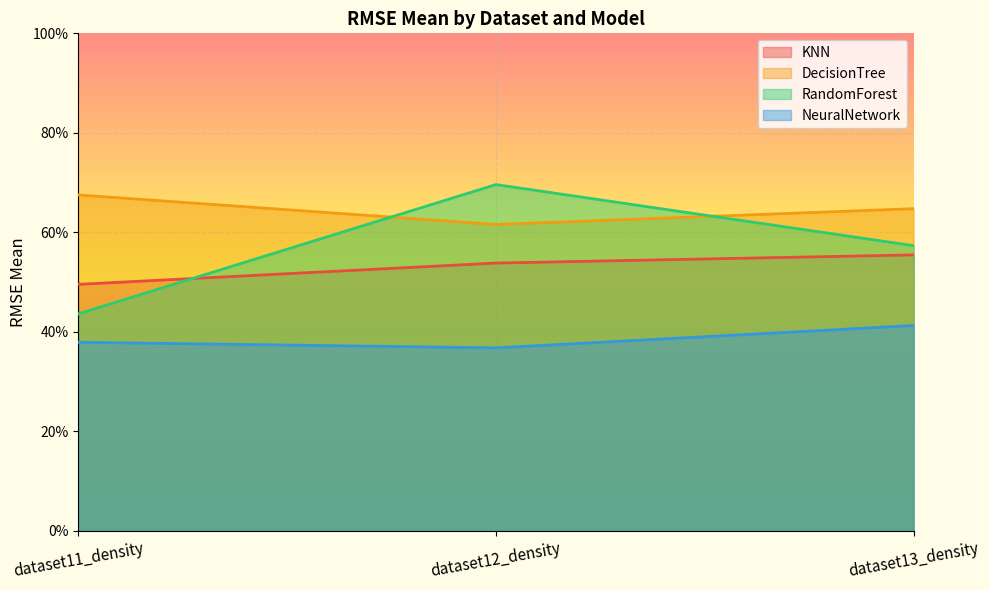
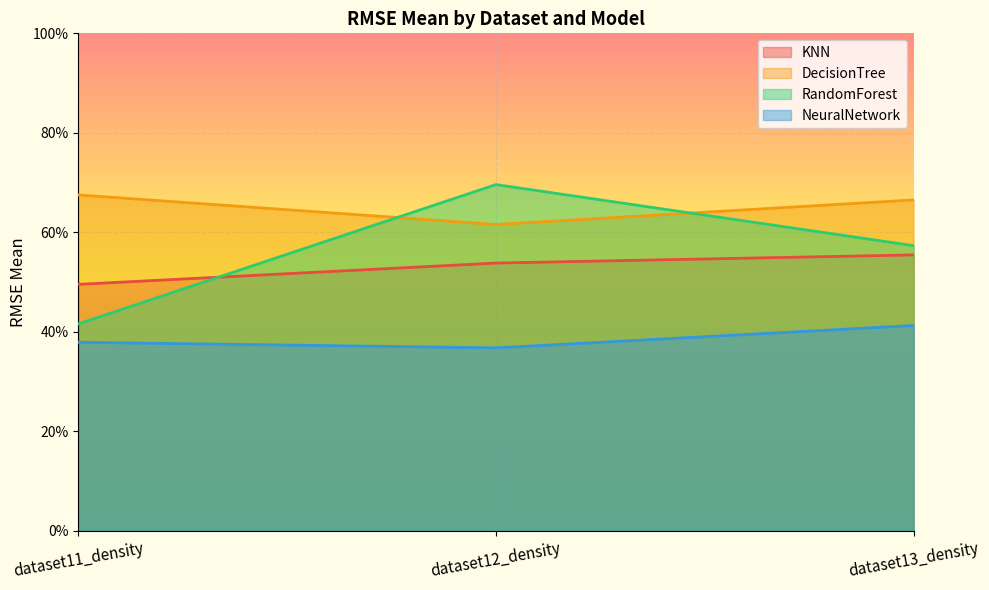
RandomForest, dataset11_density: 44% -> 42%
DecisionTree, dataset13_density: 65% -> 67%
